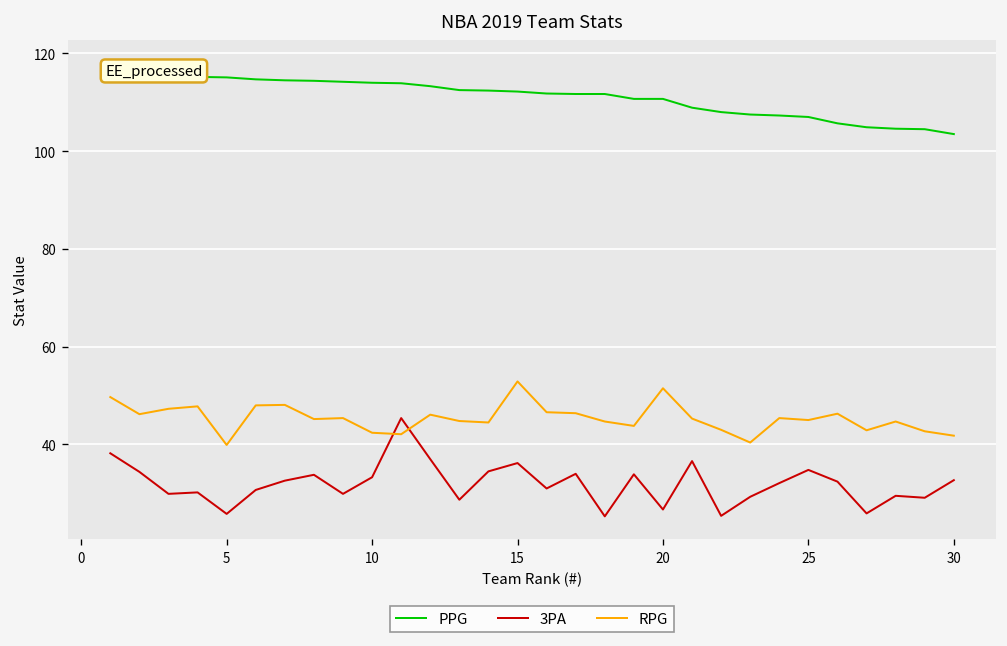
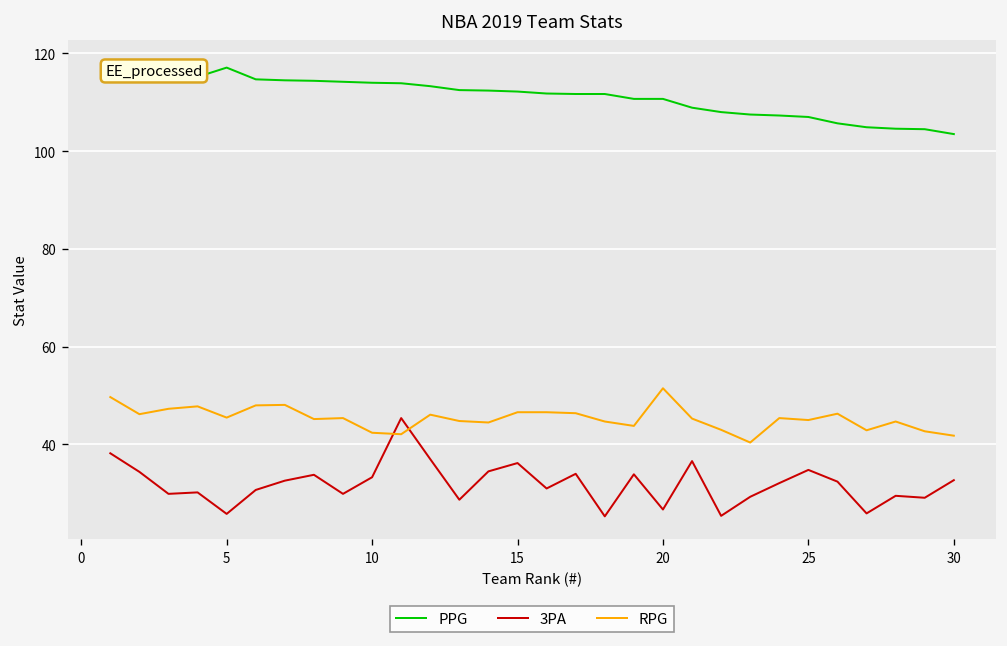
PPG, 5: 115 -> 117
RPG, 5: 40 -> 46
RPG, 15: 53 -> 47
